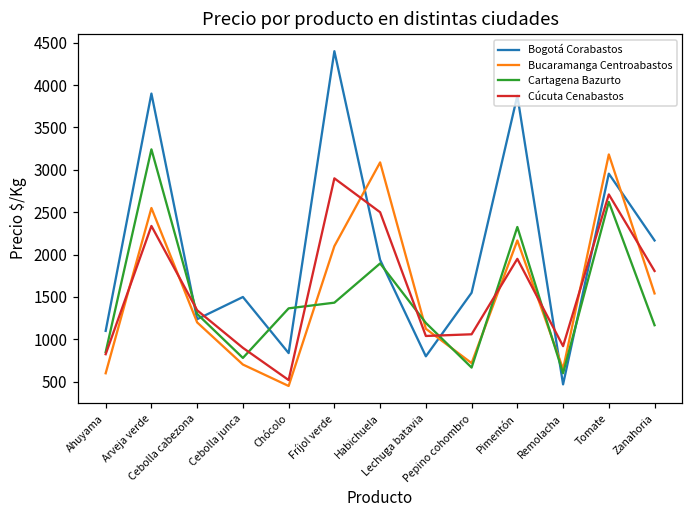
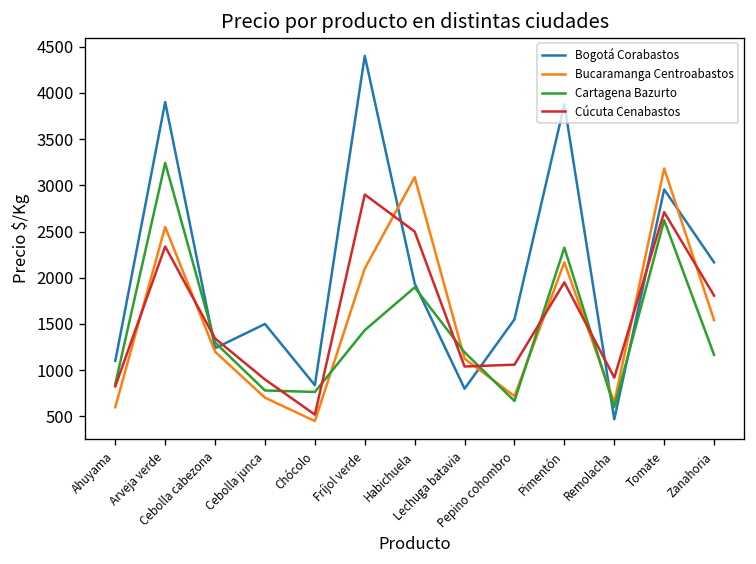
Cartagena Bazurto, Chócolo: 1400 -> 800
